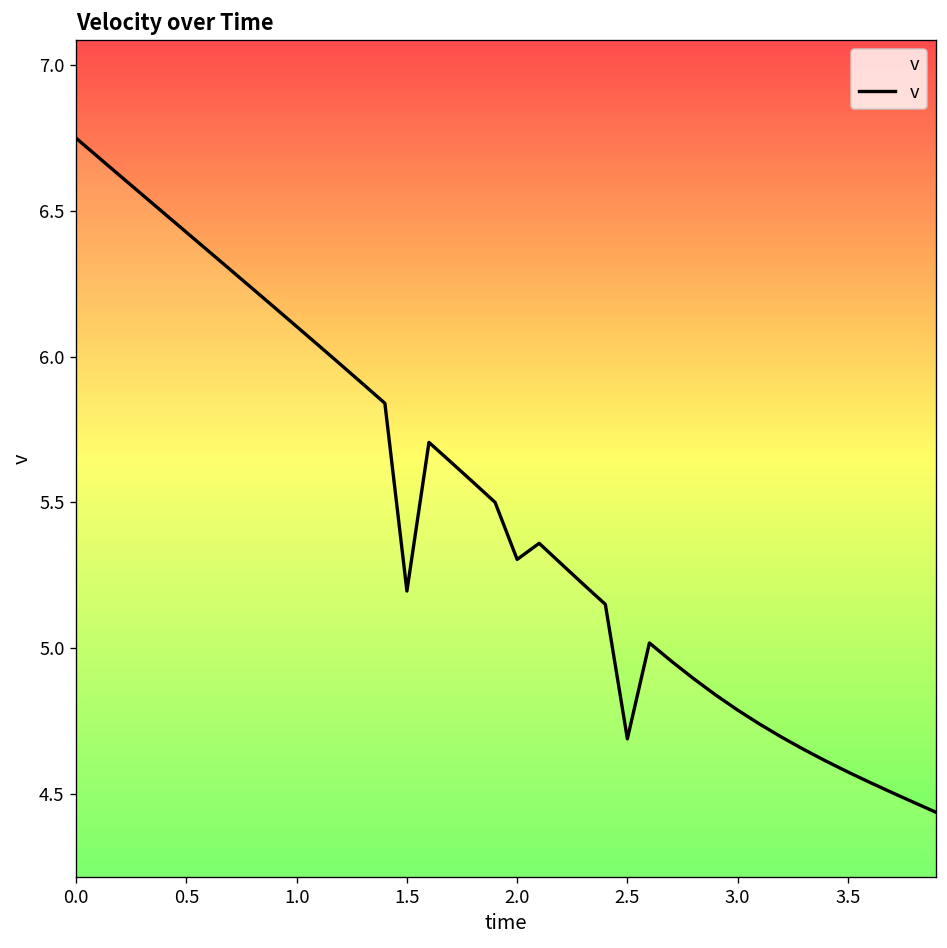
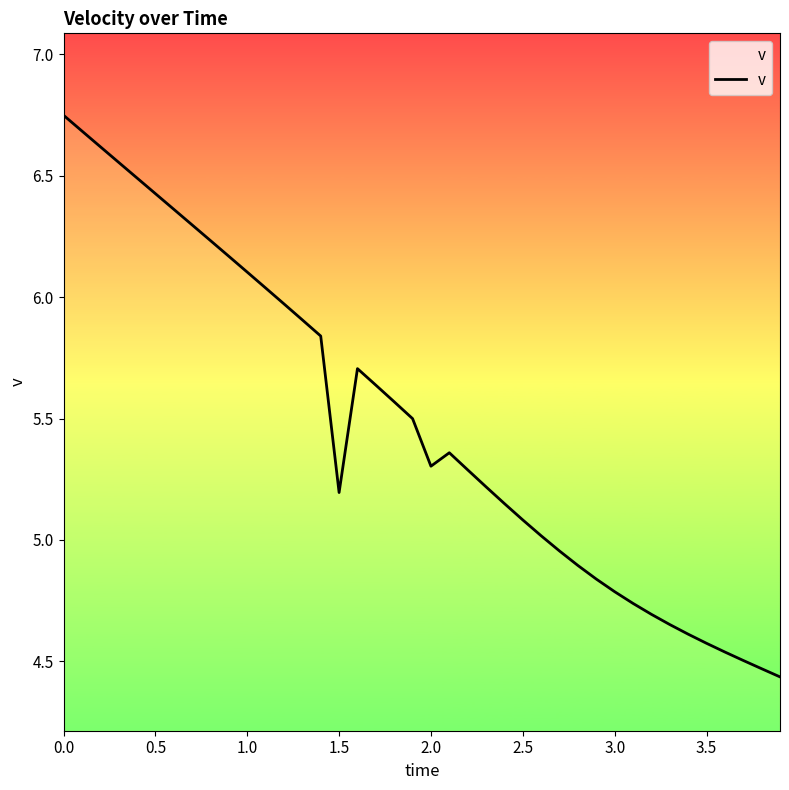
2.5: 4.69 -> 5.08
